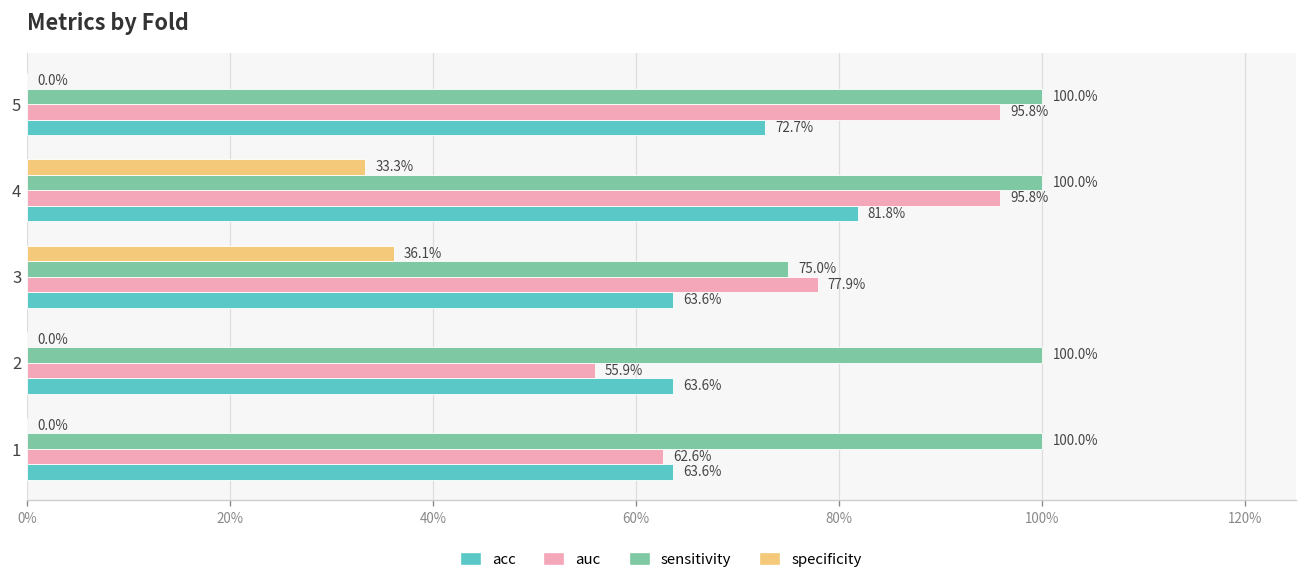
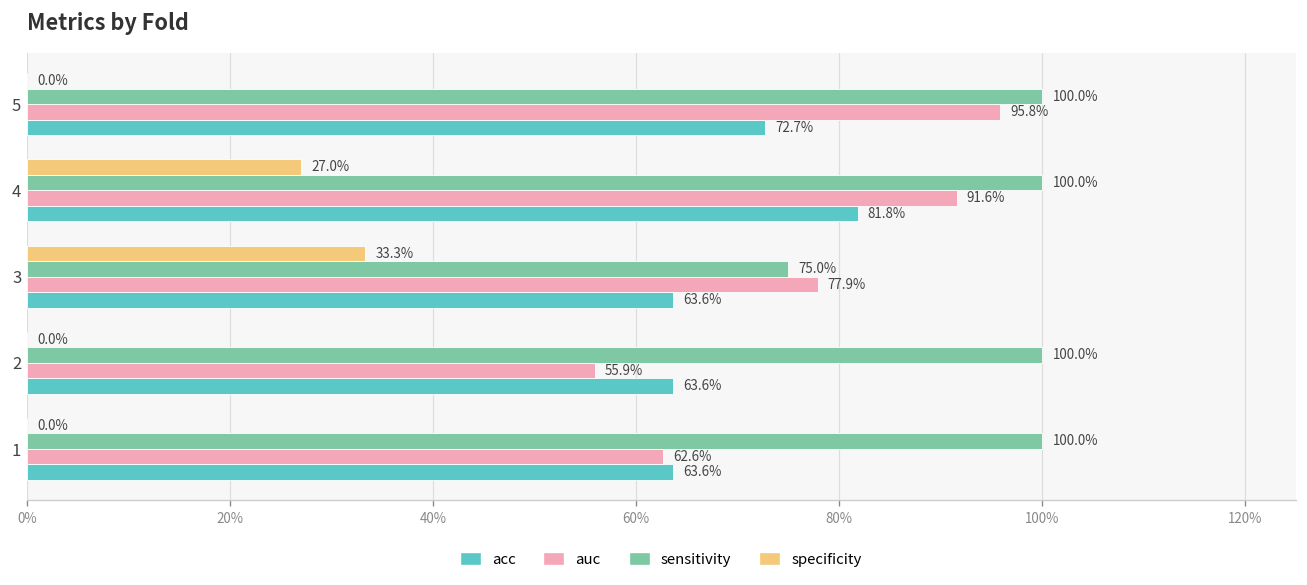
specificity, 4: 33.3% -> 27.0%
auc, 4: 95.8% -> 91.6%
specificity, 3: 36.1% -> 33.3%
